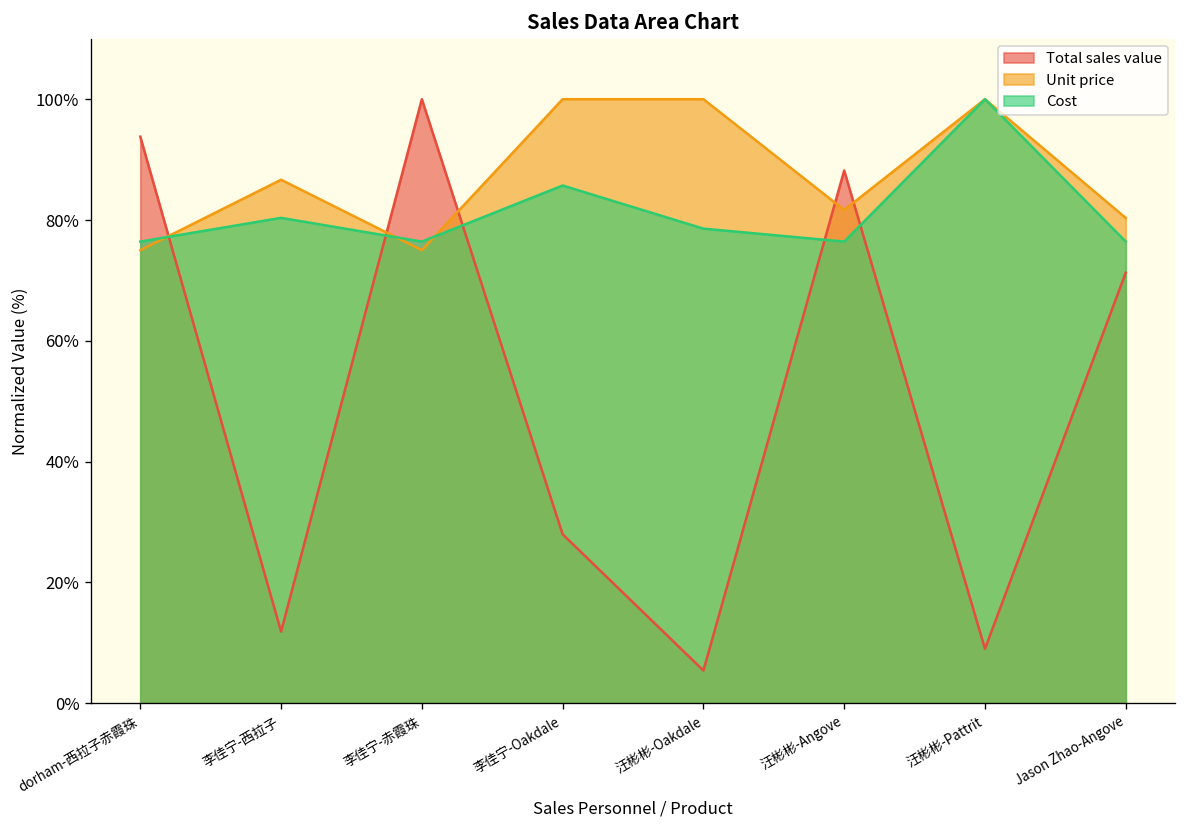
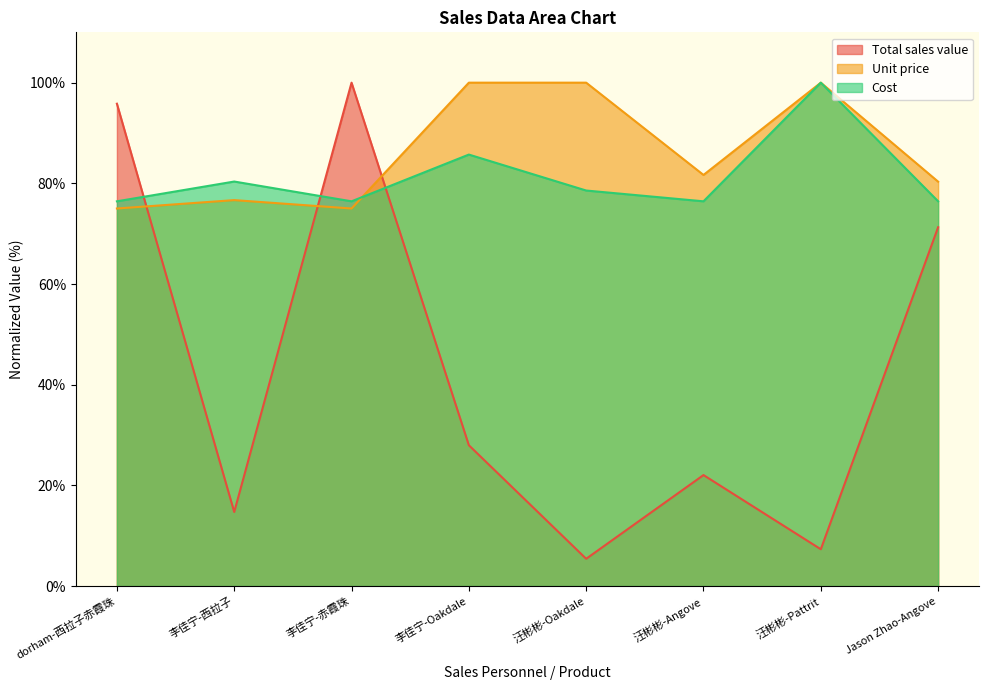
Total sales value, dorham-西拉子赤霞珠: 94% -> 96%
Total sales value, 李佳宁-西拉子: 12% -> 15%
Unit price, 李佳宁-西拉子: 87% -> 77%
Total sales value, 汪彬彬-Angove: 88% -> 22%
Total sales value, 汪彬彬-Pattrit: 9% -> 7%
